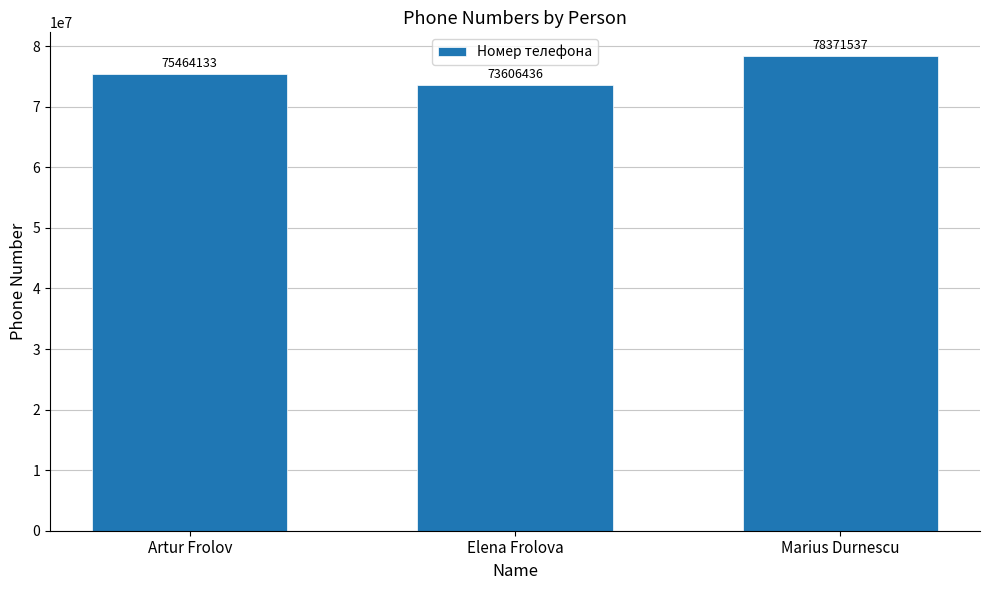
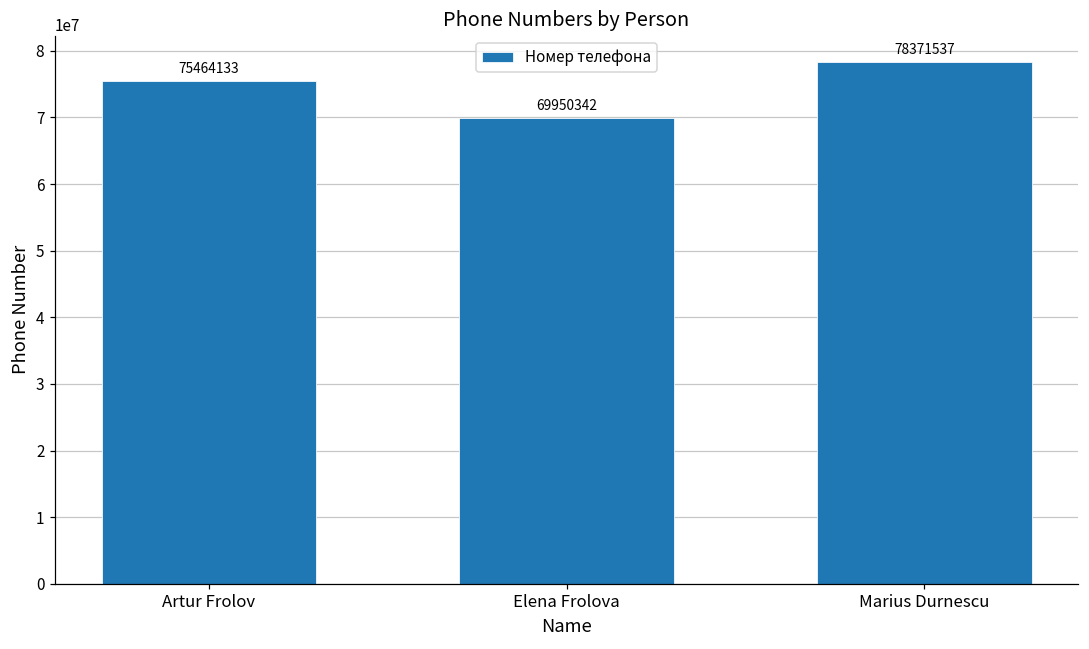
Elena Frolova: 73606436 -> 69950342
